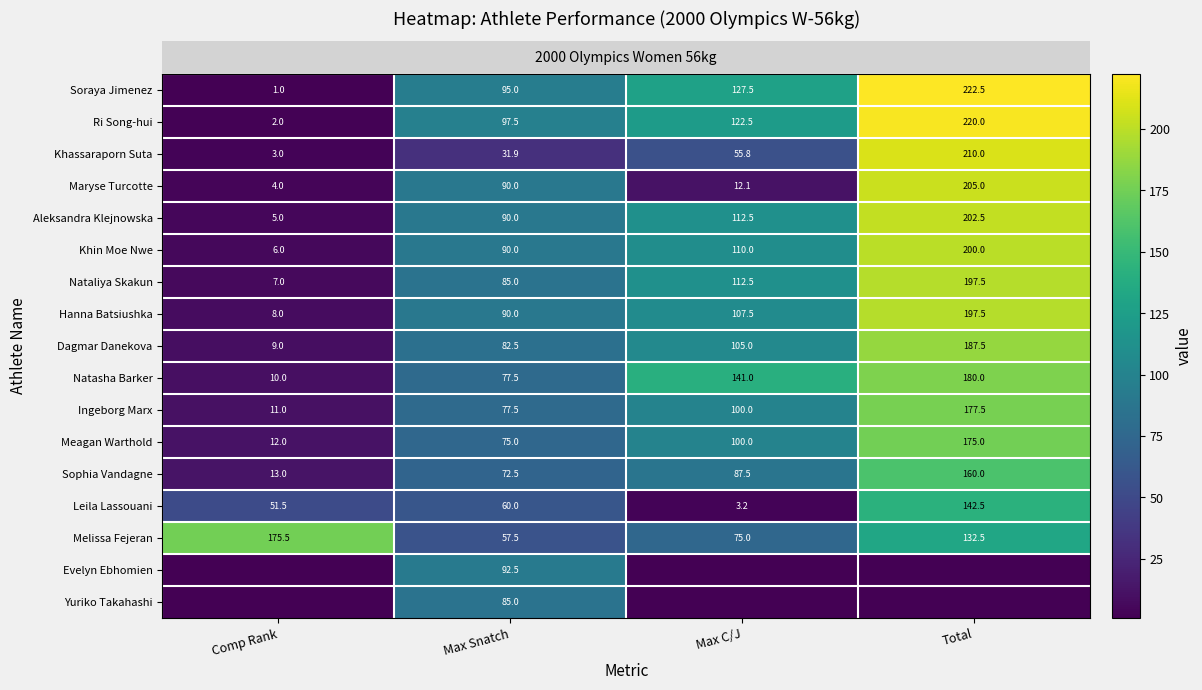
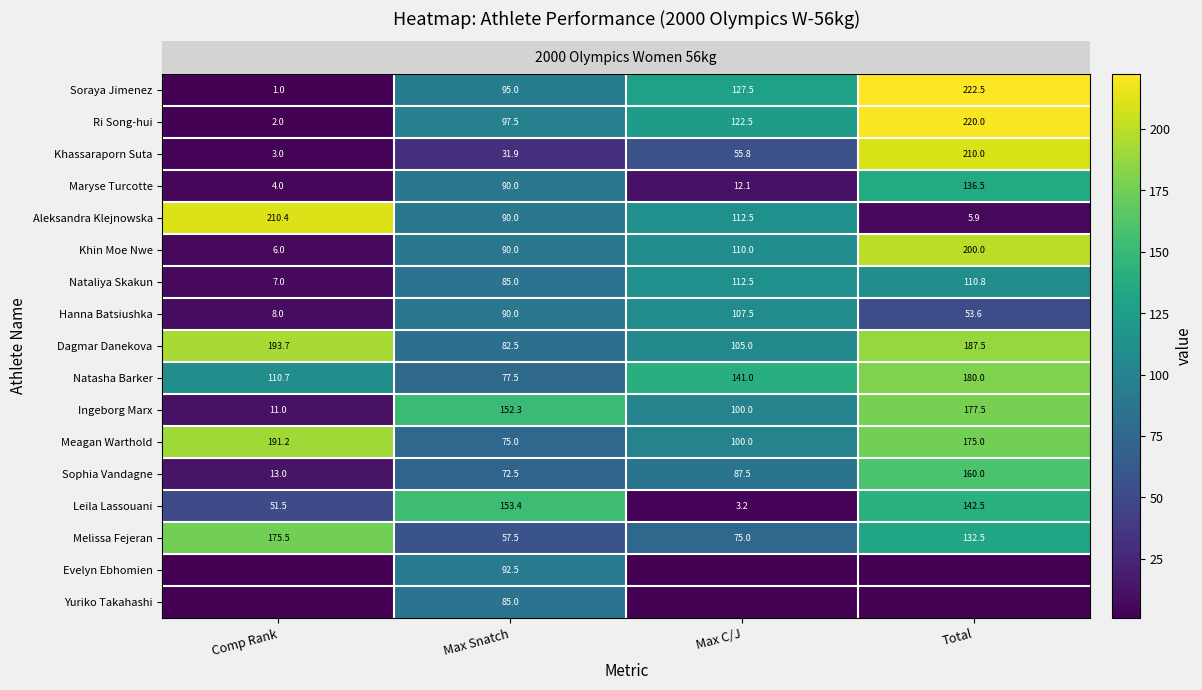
Maryse Turcotte, Total: 205.0 -> 136.5
Aleksandra Klejnowska, Comp Rank: 5.0 -> 210.4
Aleksandra Klejnowska, Total: 202.5 -> 5.9
Nataliya Skakun, Total: 197.5 -> 110.8
Hanna Batsiushka, Total: 197.5 -> 53.6
Dagmar Danekova, Comp Rank: 9.0 -> 193.7
Natasha Barker, Comp Rank: 10.0 -> 110.7
Ingeborg Marx, Max Snatch: 77.5 -> 152.3
Meagan Warthold, Comp Rank: 12.0 -> 191.2
Leila Lassouani, Max Snatch: 60.0 -> 153.4
